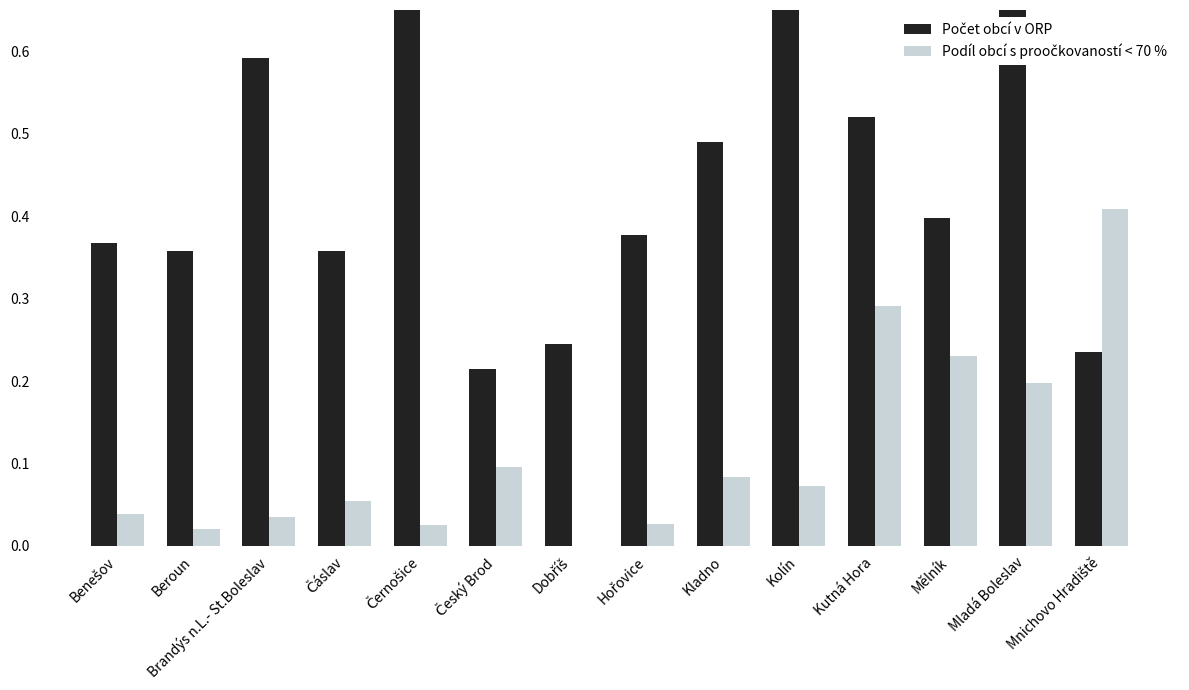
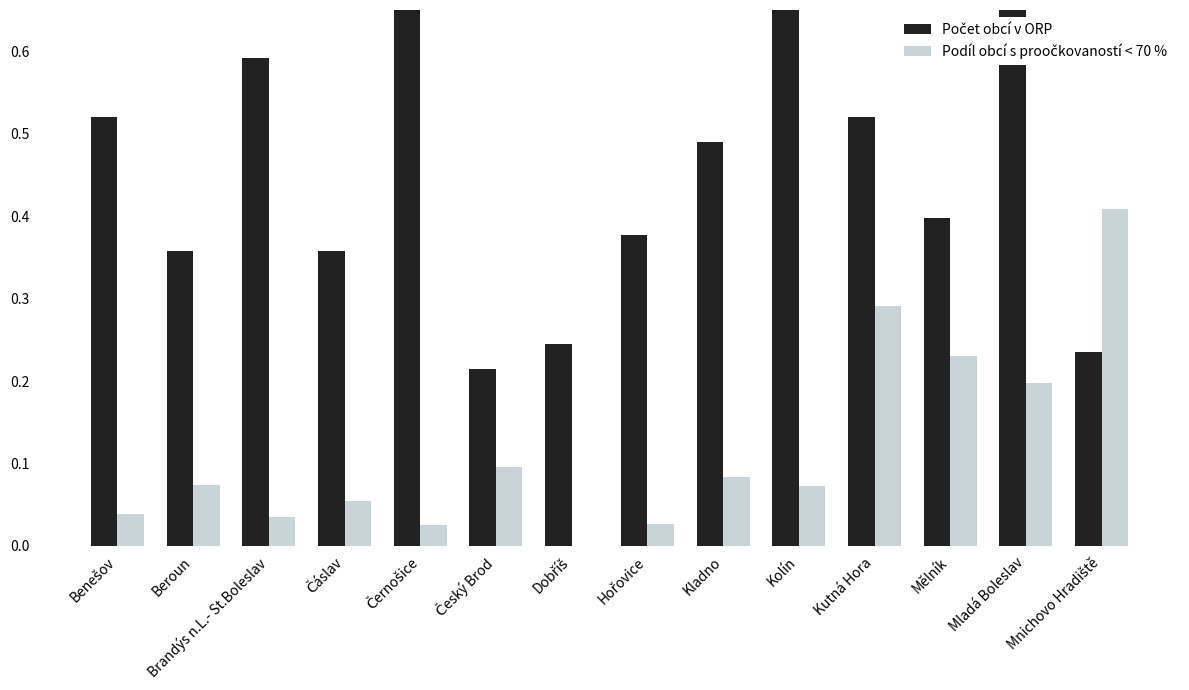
Počet obcí v ORP, Benešov: 0.37 -> 0.52
Podíl obcí s proočkovaností < 70 %, Beroun: 0.02 -> 0.07
